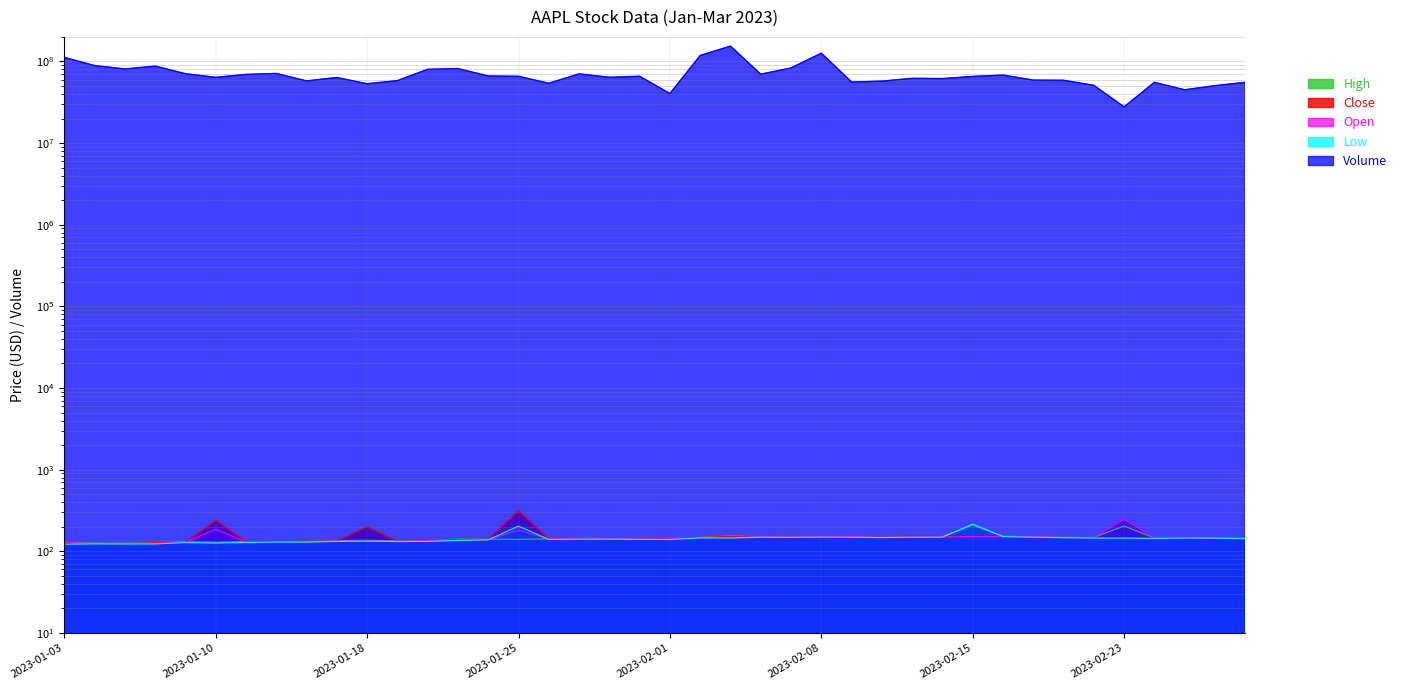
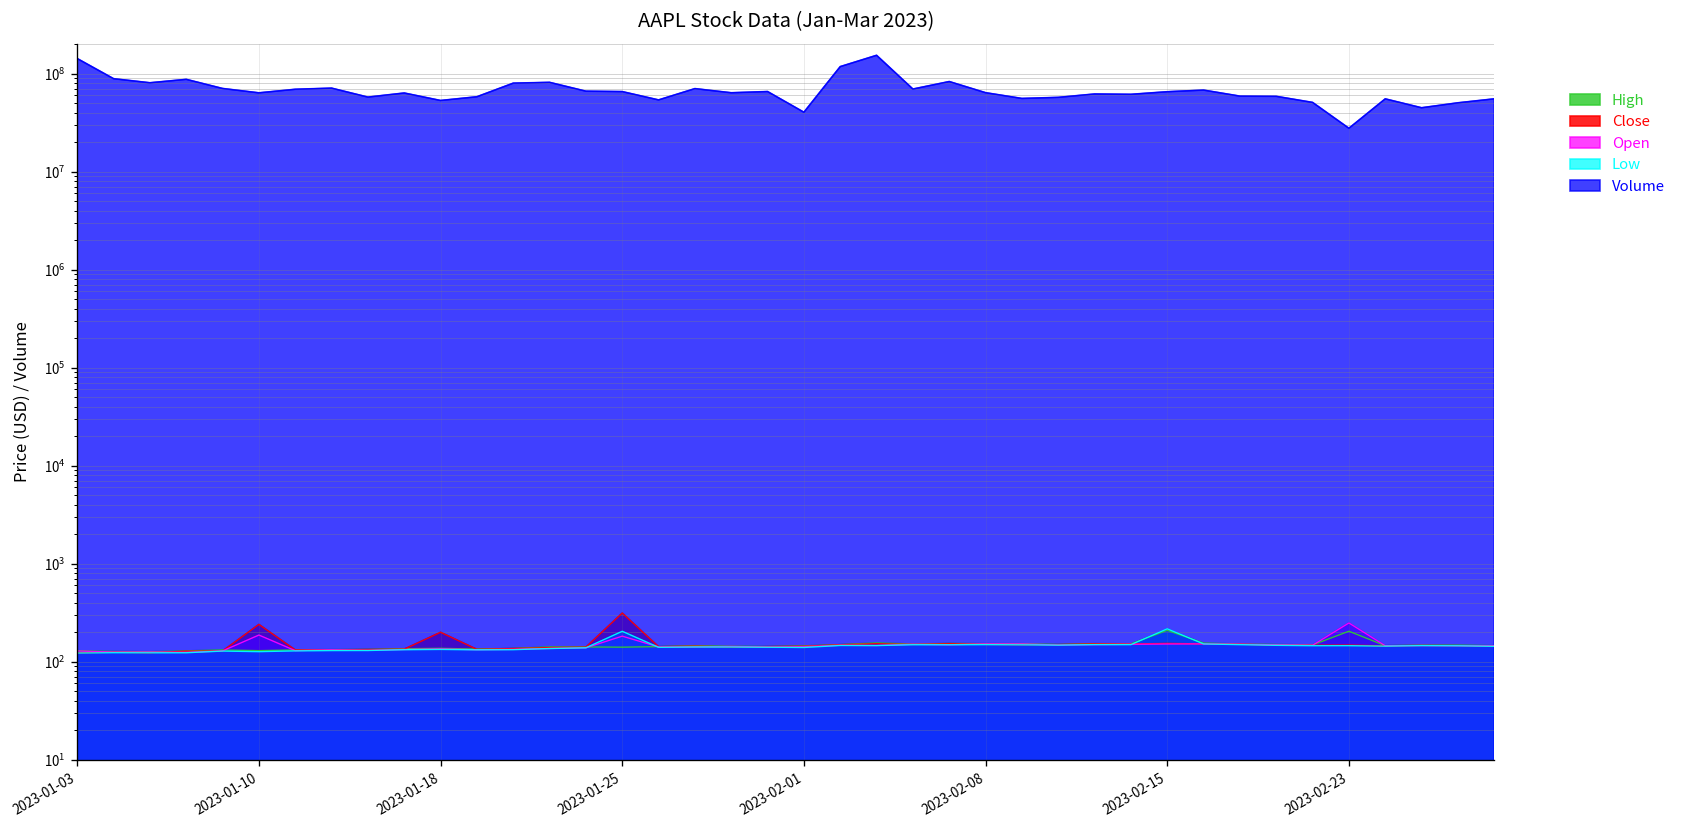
Volume, 2023-01-03: 110000000 -> 140000000
Volume, 2023-02-08: 130000000 -> 60000000
